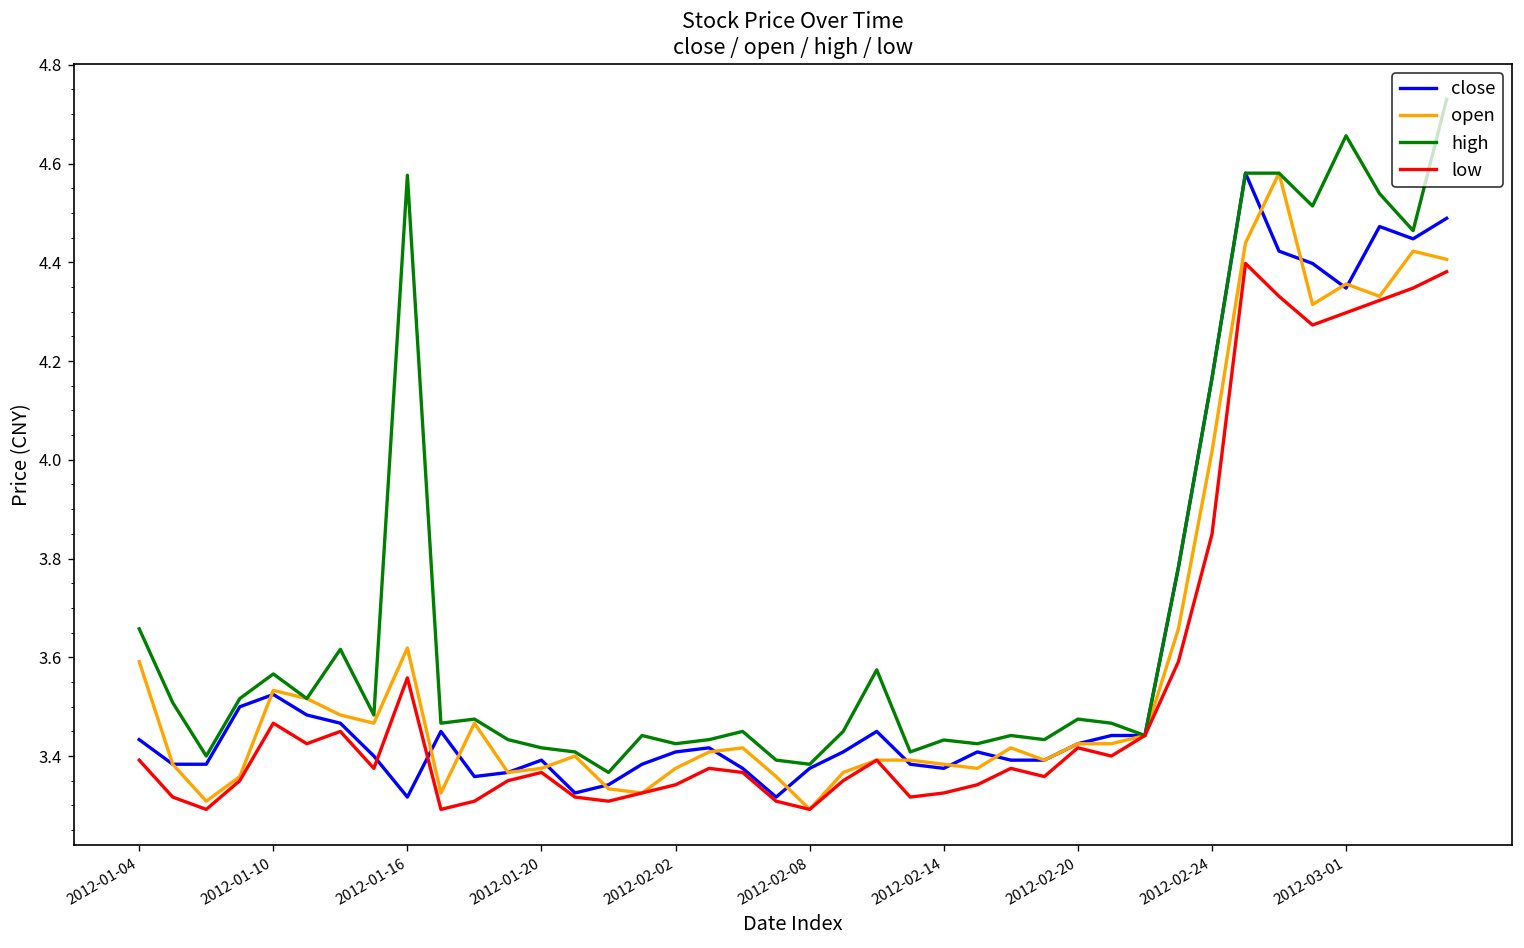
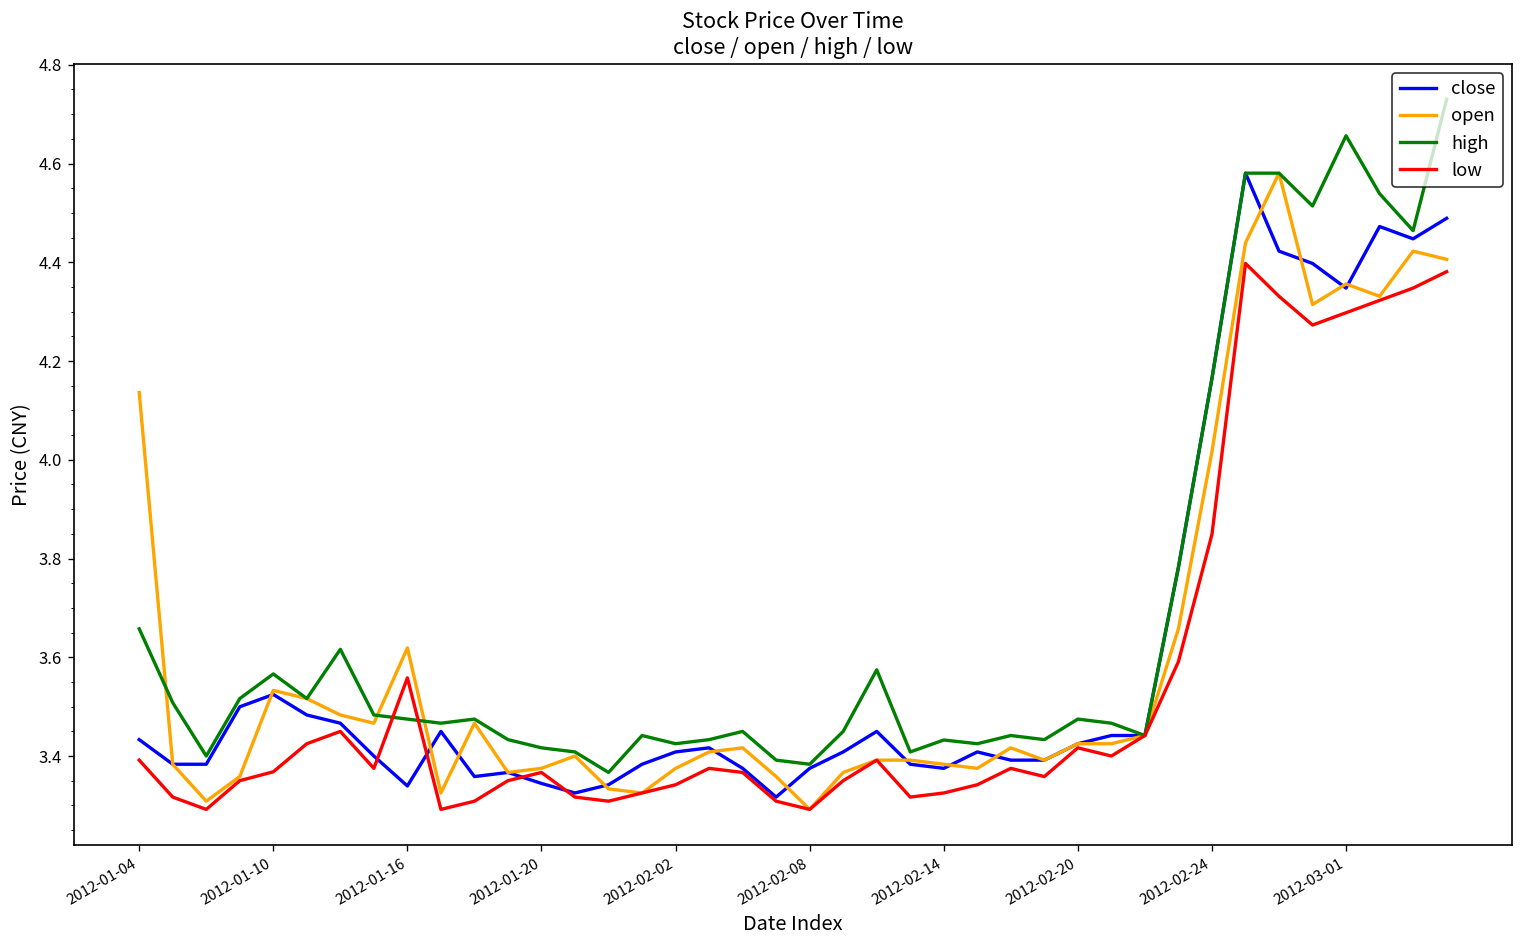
open, 2012-01-04: 3.59 -> 4.14
low, 2012-01-10: 3.47 -> 3.37
close, 2012-01-16: 3.32 -> 3.34
high, 2012-01-16: 4.58 -> 3.47
close, 2012-01-20: 3.39 -> 3.34
